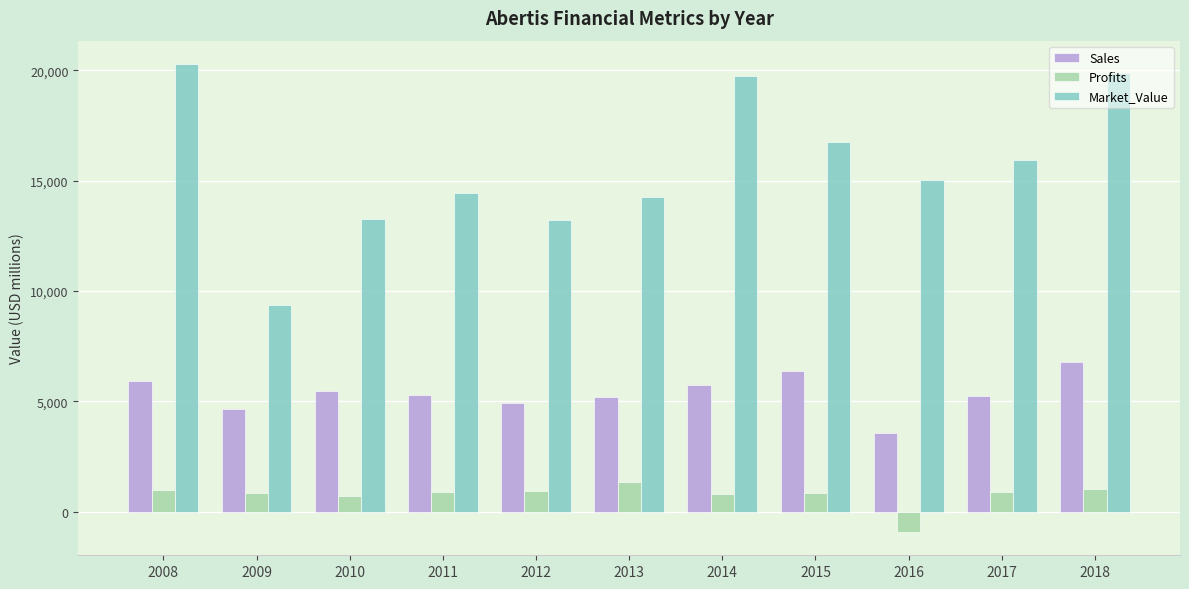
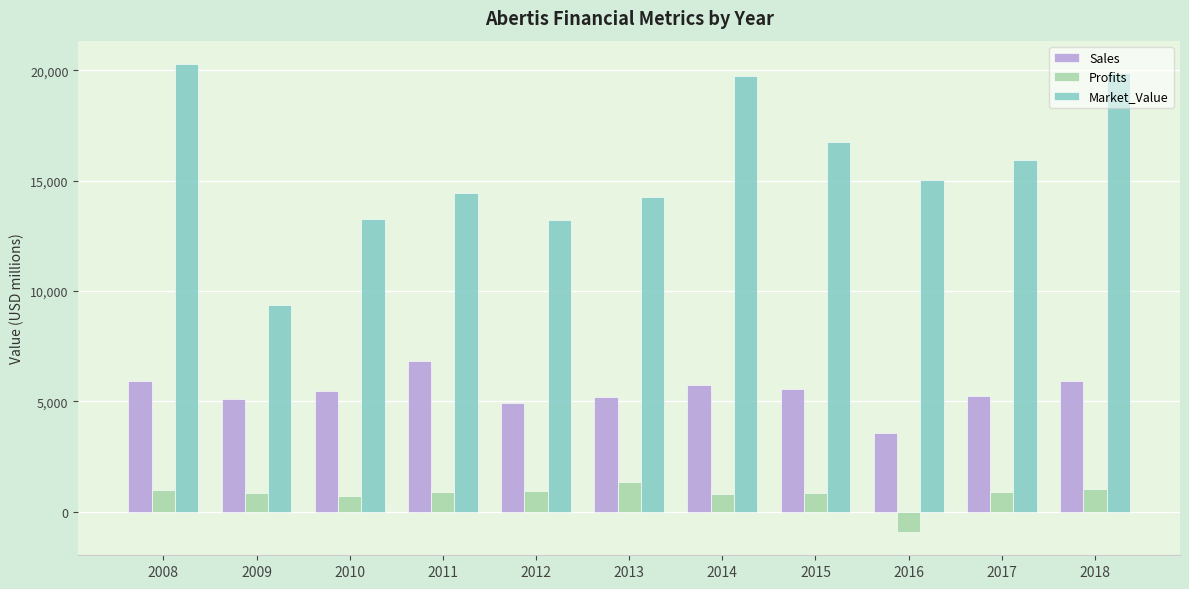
Sales, 2009: 4,600 -> 5,100
Sales, 2011: 5,300 -> 6,800
Sales, 2015: 6,400 -> 5,600
Sales, 2018: 6,800 -> 5,900
